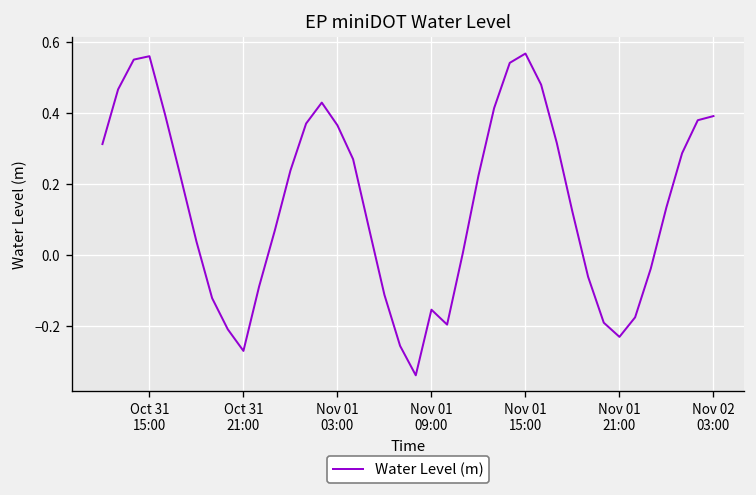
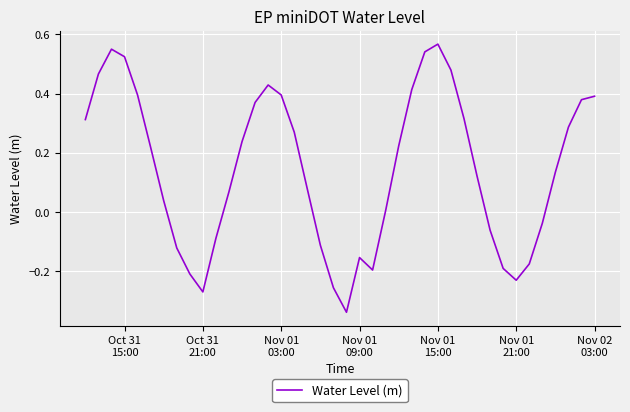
Oct 31 15:00: 0.56 -> 0.52
Nov 01 03:00: 0.37 -> 0.40
